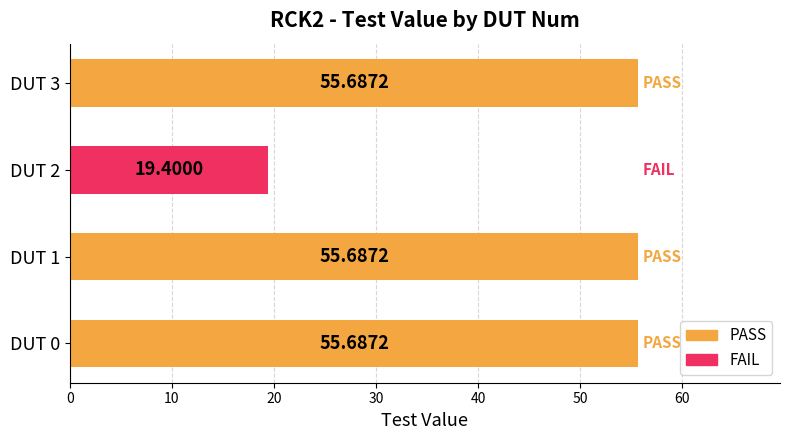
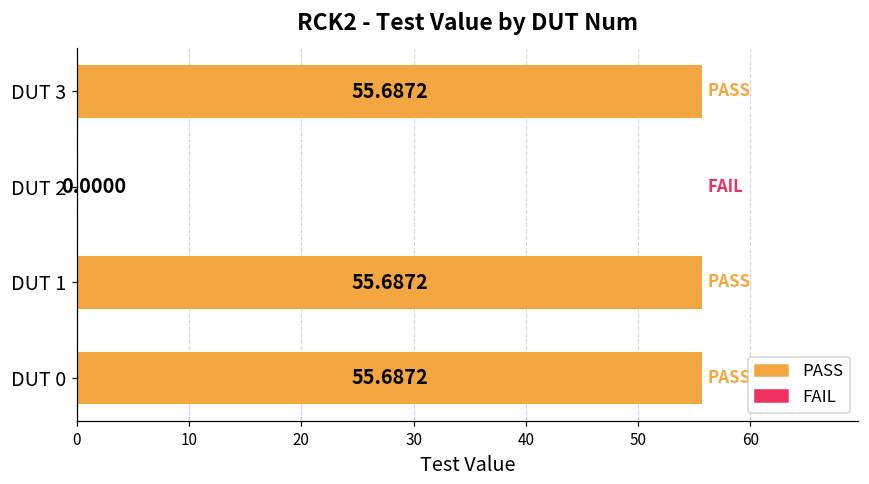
DUT 2: 19.4000 -> 0.0000
